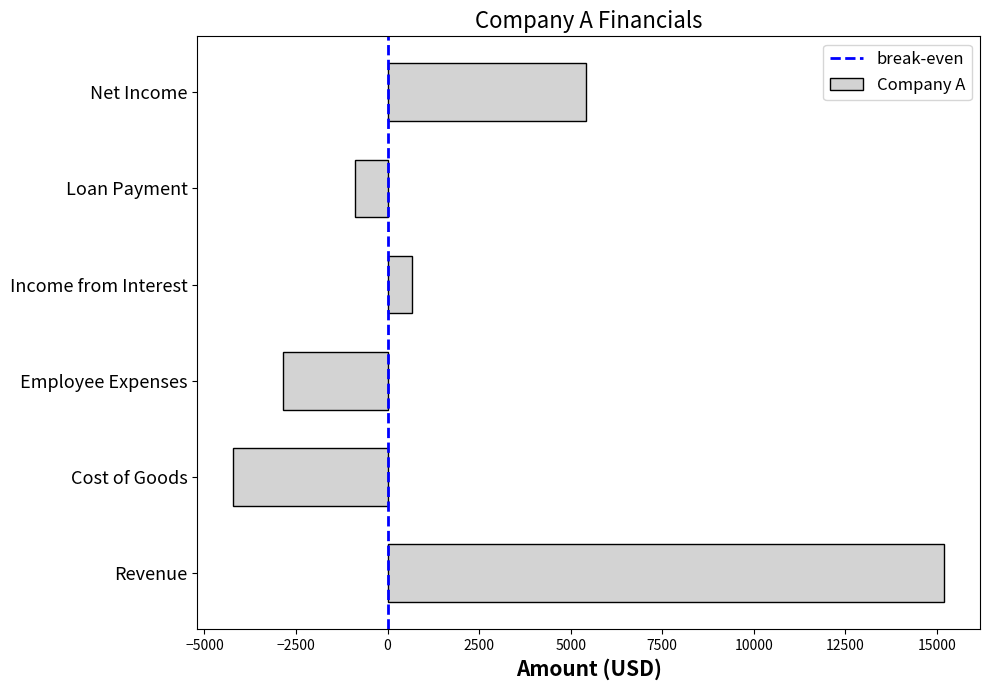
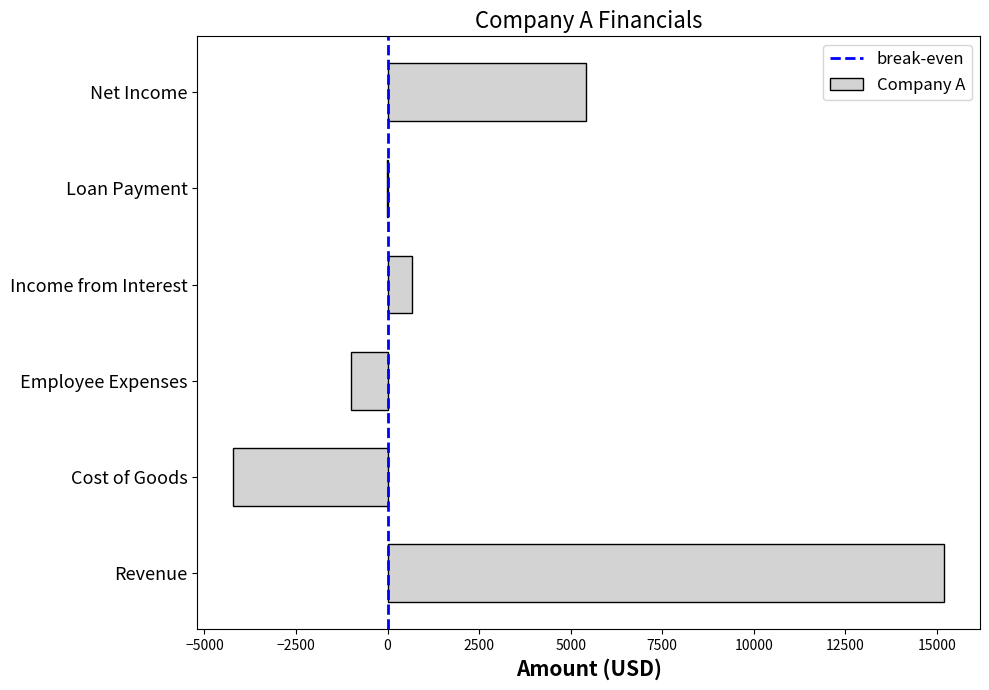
Loan Payment: -900 -> 0
Employee Expenses: -2900 -> -1000
